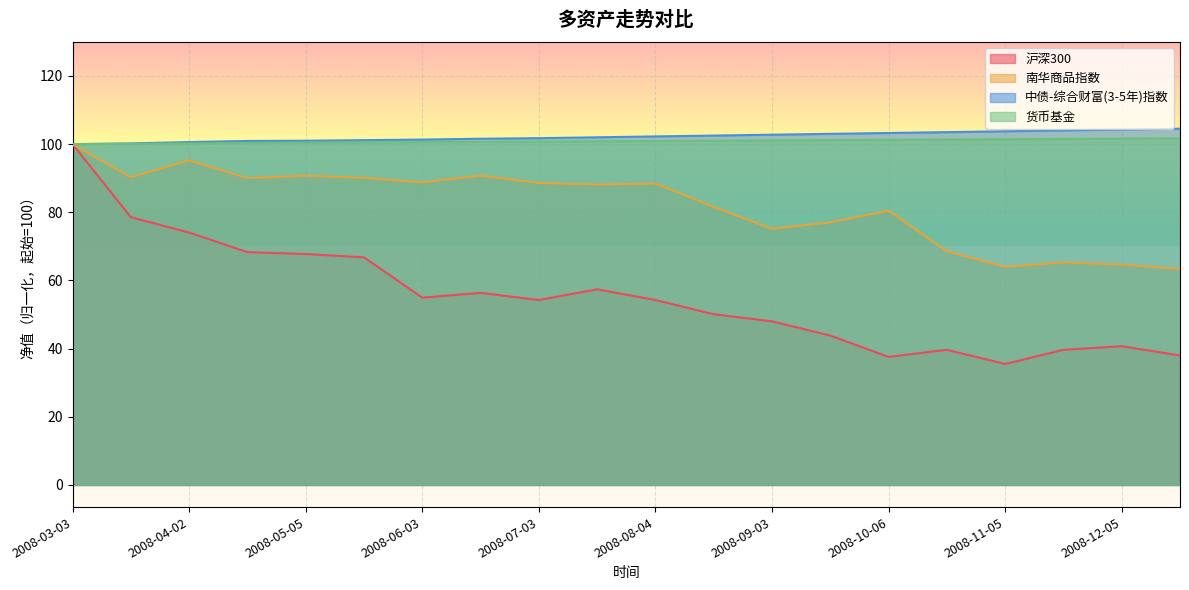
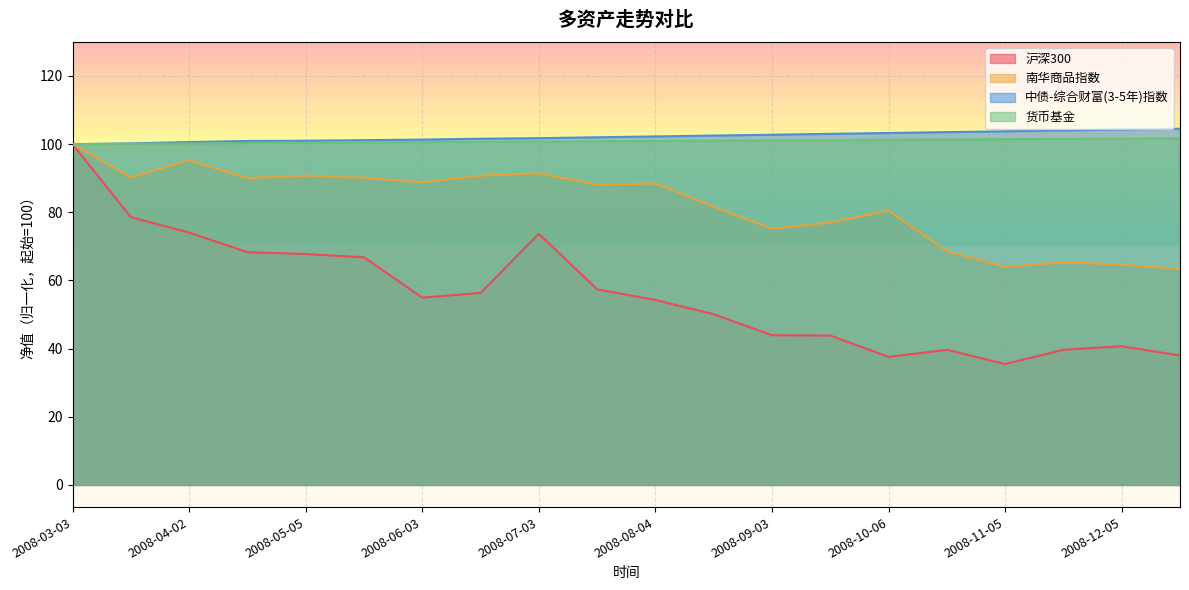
沪深300, 2008-07-03: 54 -> 74
南华商品指数, 2008-07-03: 89 -> 91
沪深300, 2008-09-03: 48 -> 44
